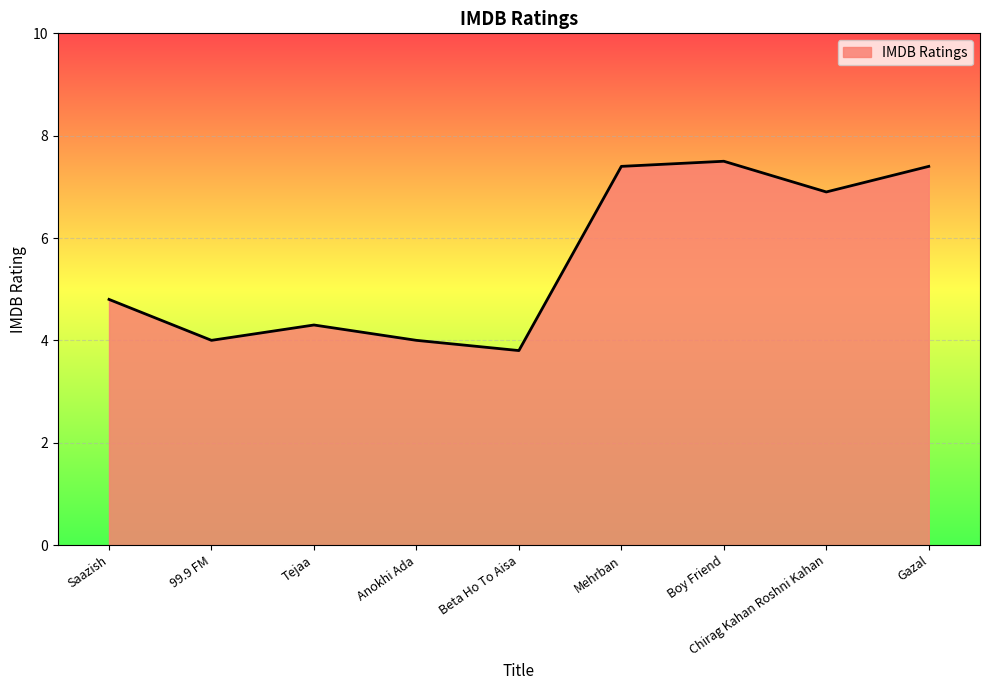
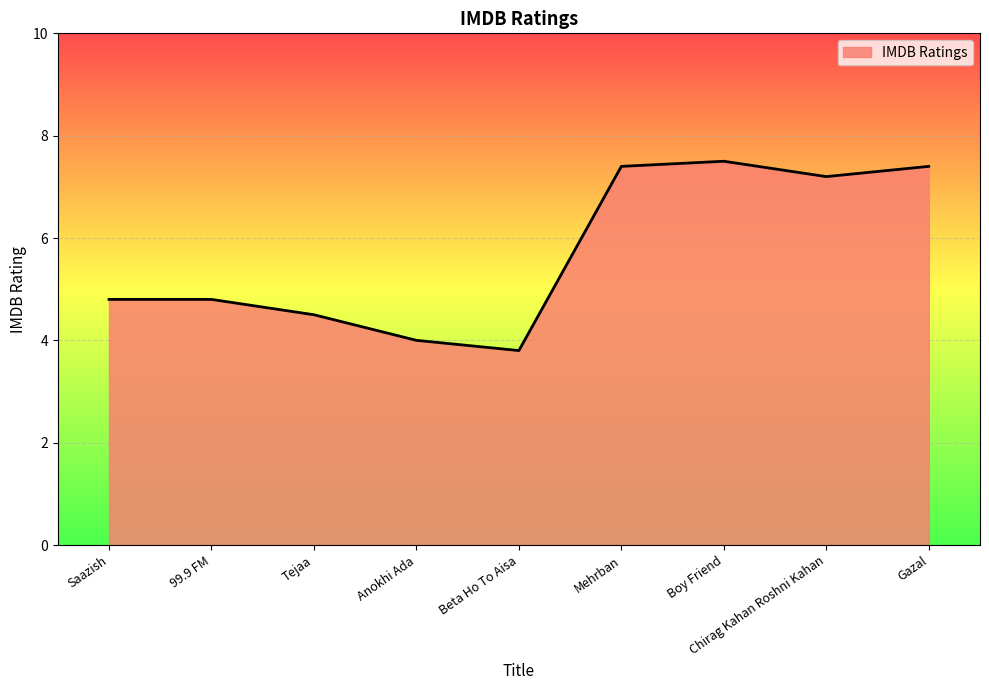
99.9 FM: 4.0 -> 4.8
Tejaa: 4.3 -> 4.5
Chirag Kahan Roshni Kahan: 6.9 -> 7.2
